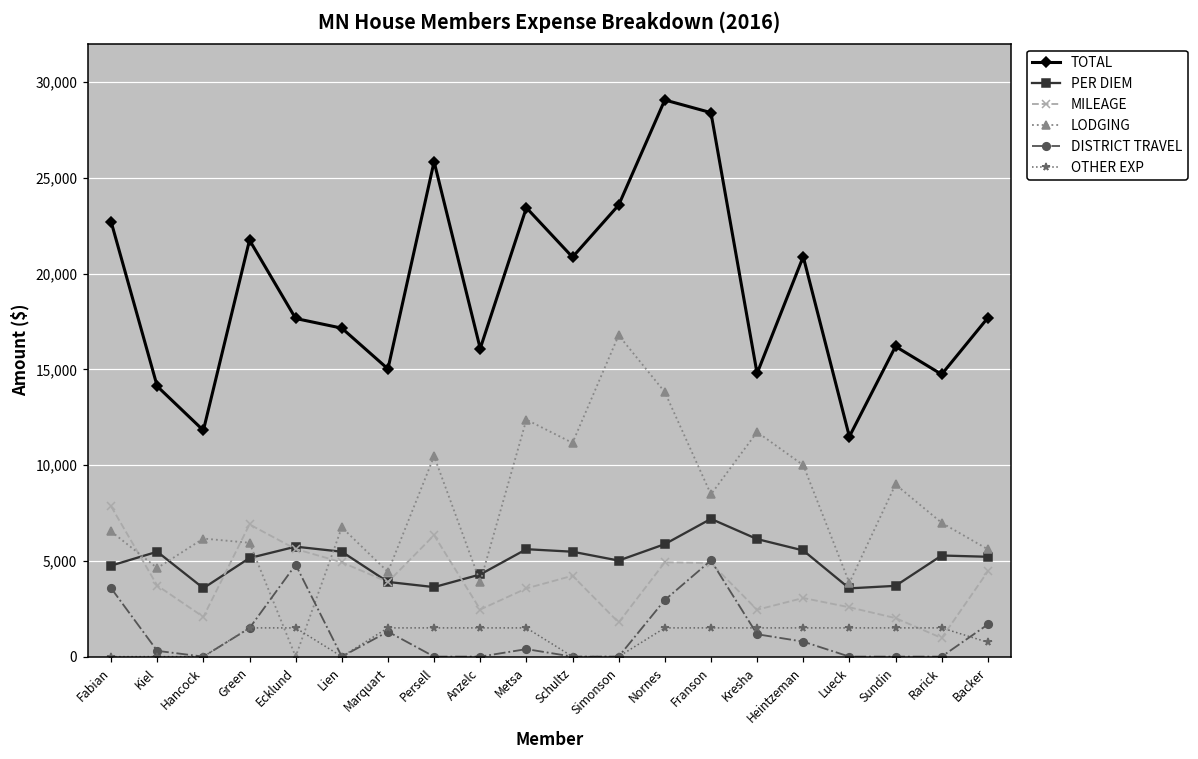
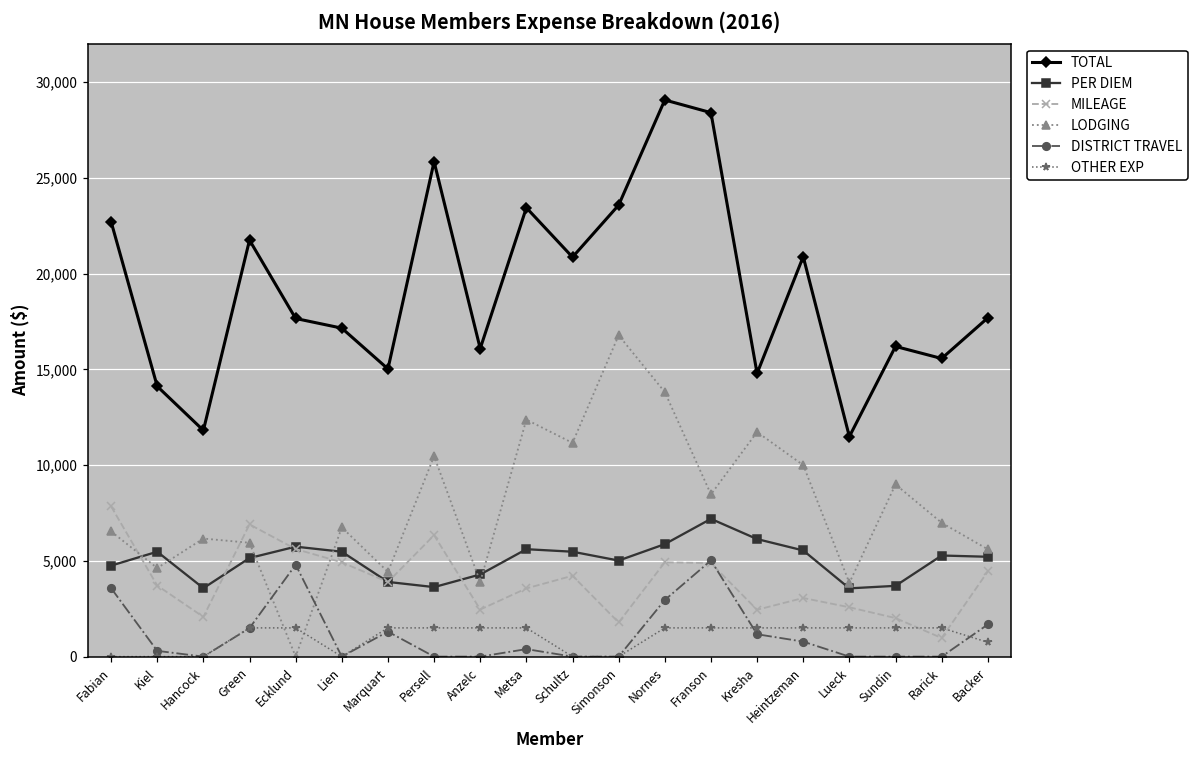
TOTAL, Rarick: 14,700 -> 15,600
